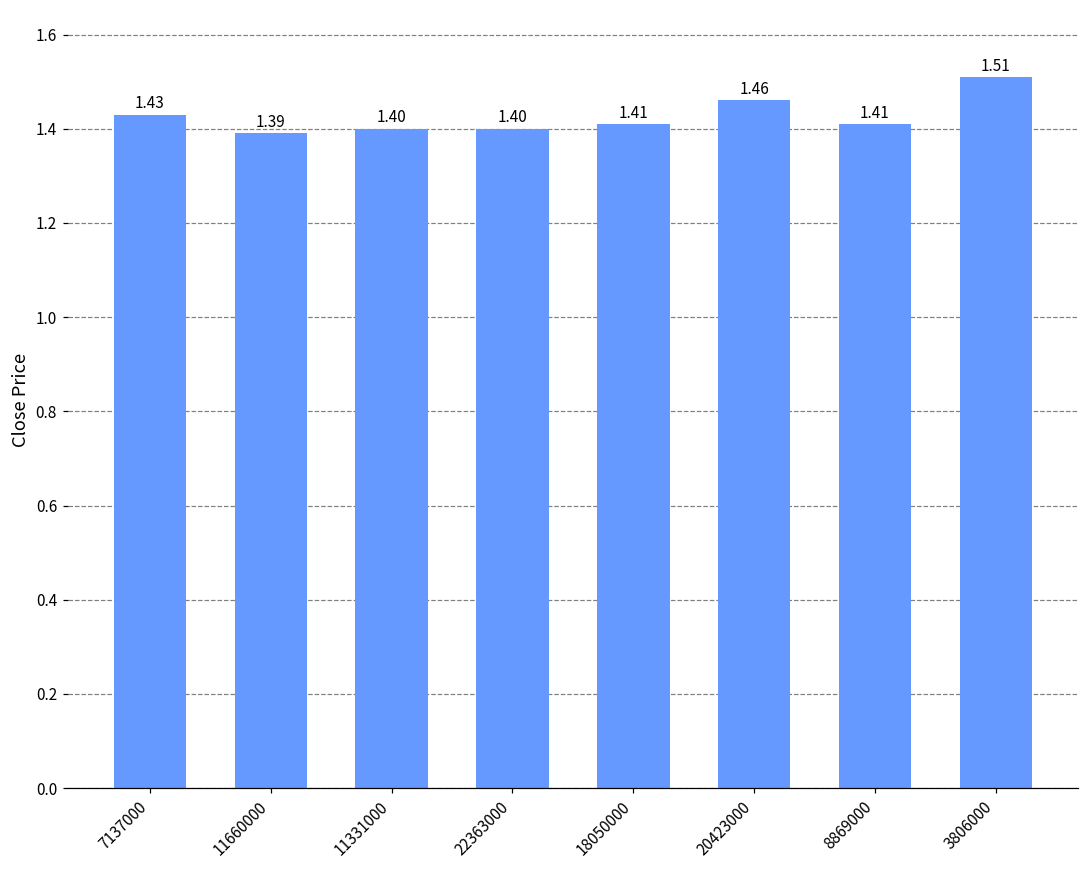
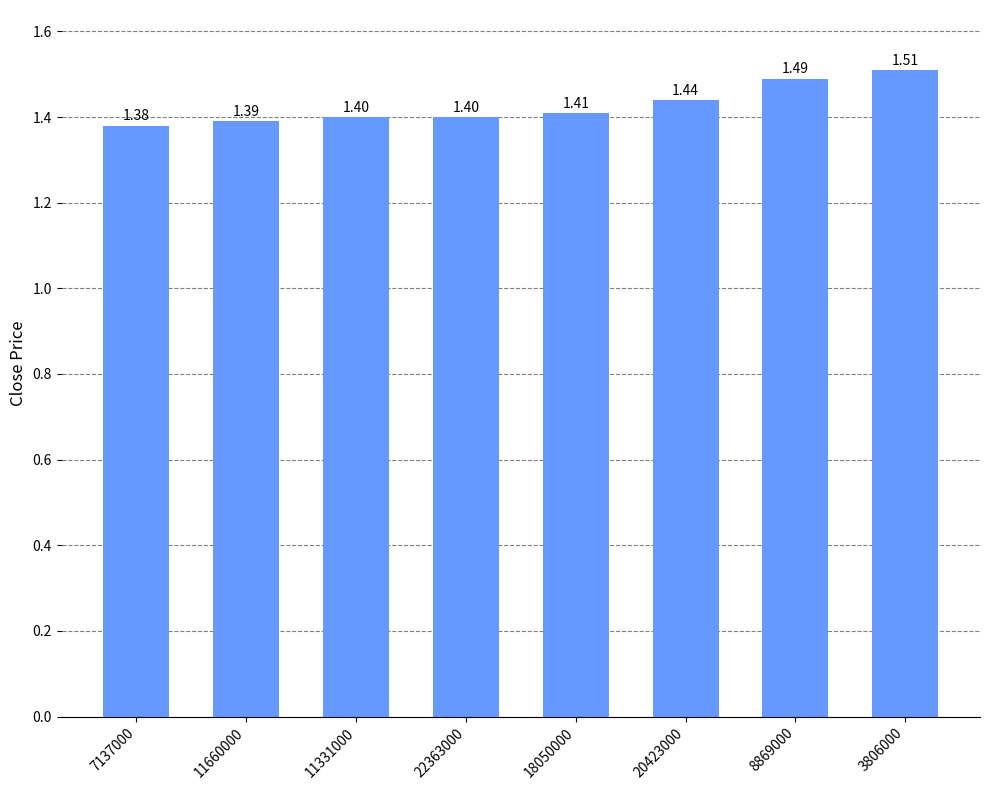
7137000: 1.43 -> 1.38
20423000: 1.46 -> 1.44
8869000: 1.41 -> 1.49
